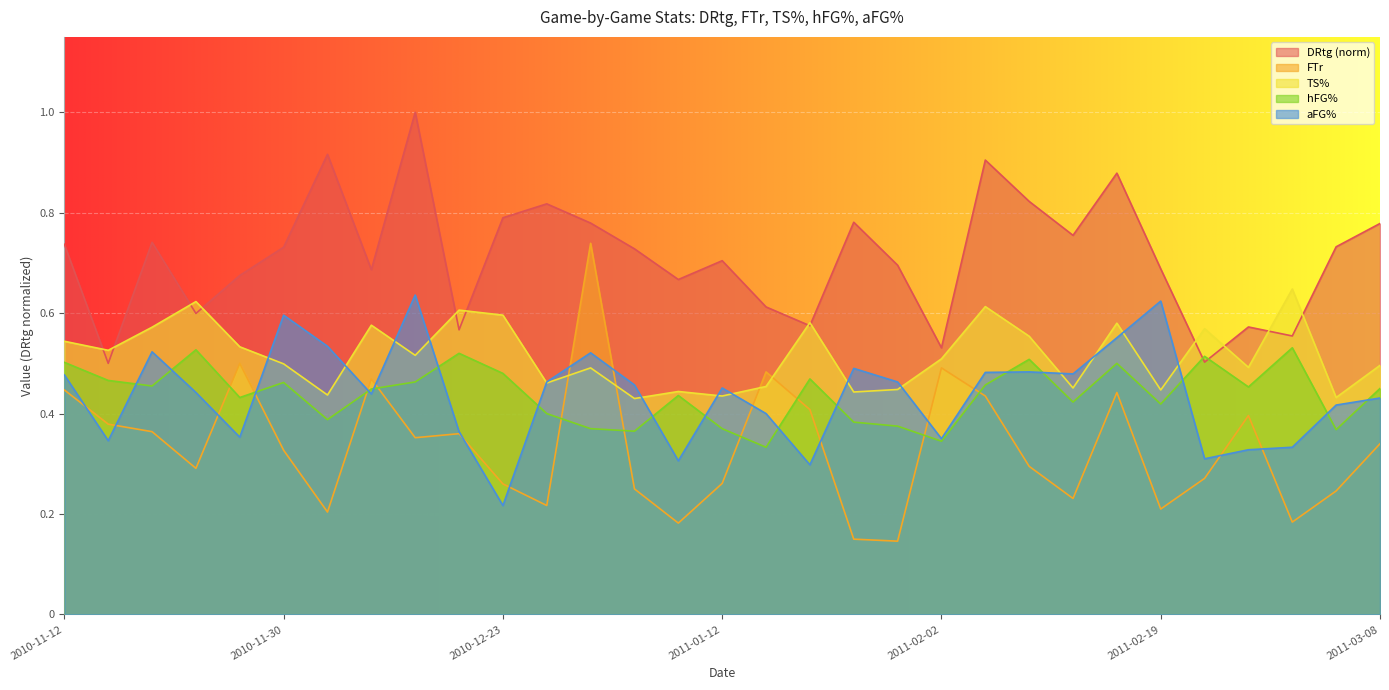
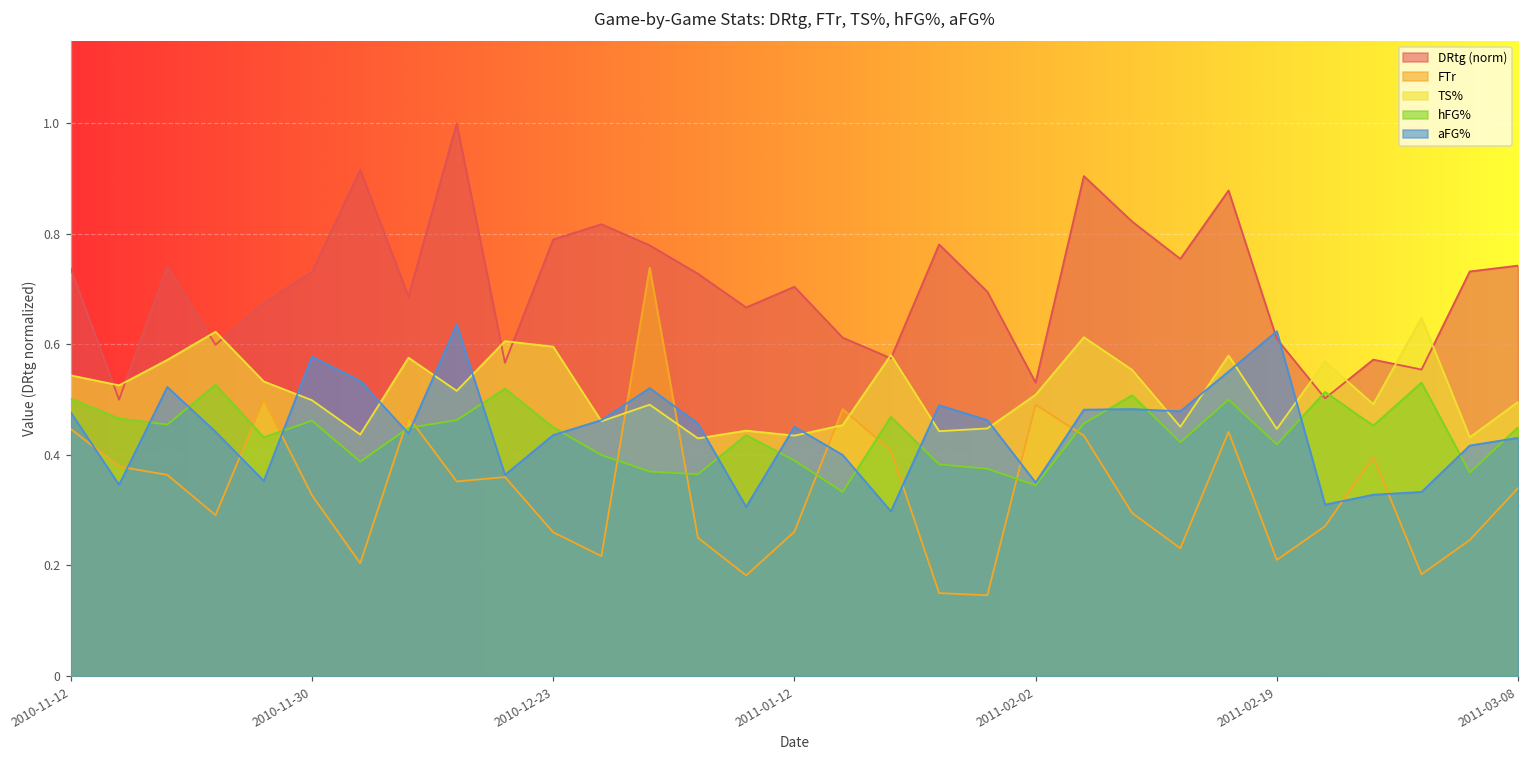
aFG%, 2010-11-30: 0.60 -> 0.58
hFG%, 2010-12-23: 0.48 -> 0.45
aFG%, 2010-12-23: 0.22 -> 0.44
hFG%, 2011-01-12: 0.37 -> 0.39
DRtg (norm), 2011-02-19: 0.69 -> 0.61
DRtg (norm), 2011-03-08: 0.78 -> 0.74
